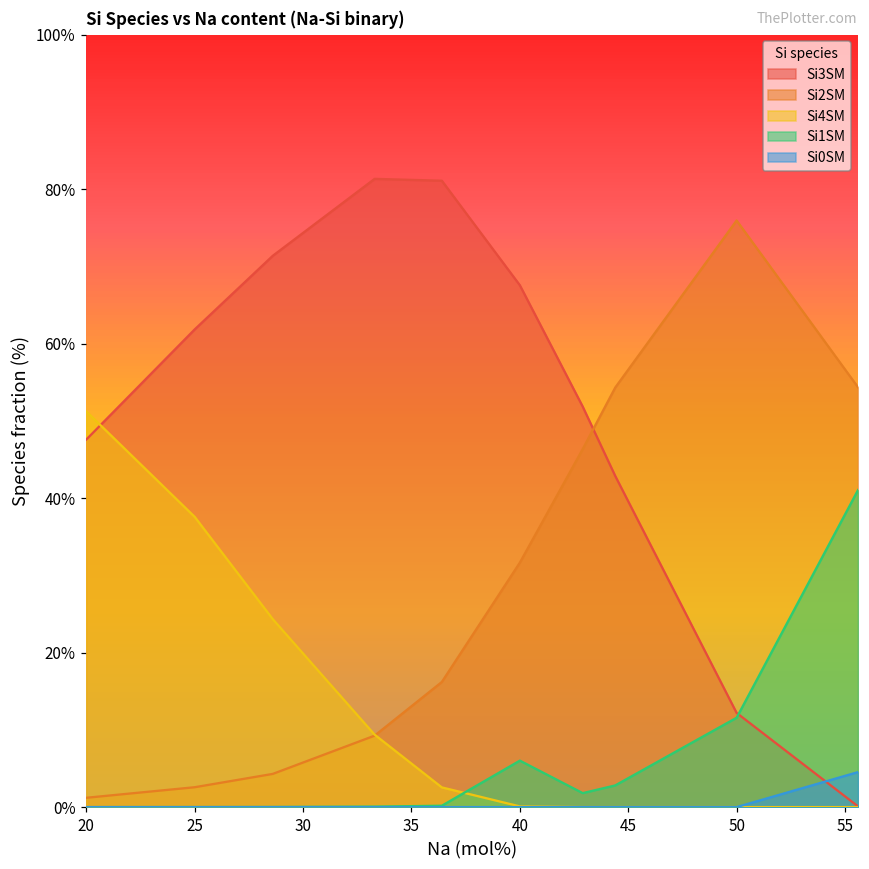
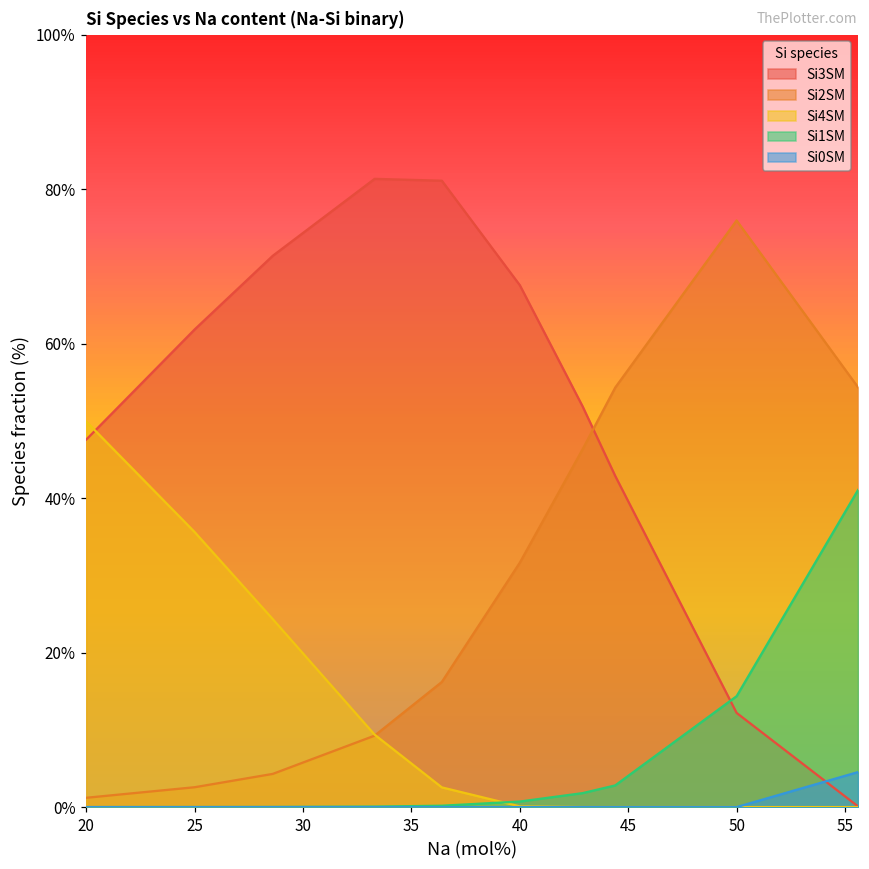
Si4SM, 20: 51% -> 50%
Si4SM, 25: 38% -> 36%
Si1SM, 40: 6% -> 1%
Si1SM, 50: 12% -> 14%
